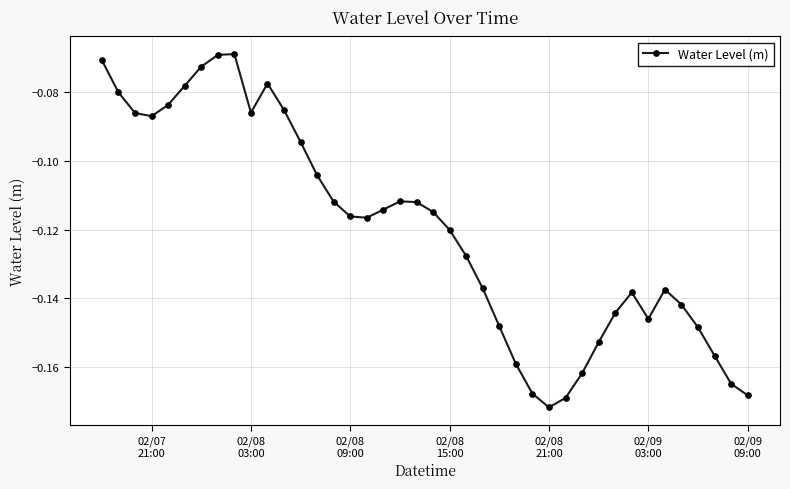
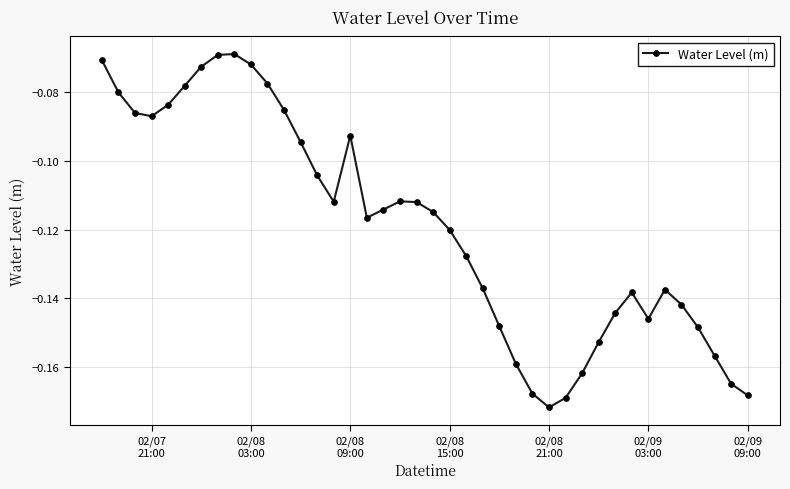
02/08 03:00: -0.086 -> -0.072
02/08 09:00: -0.116 -> -0.093
